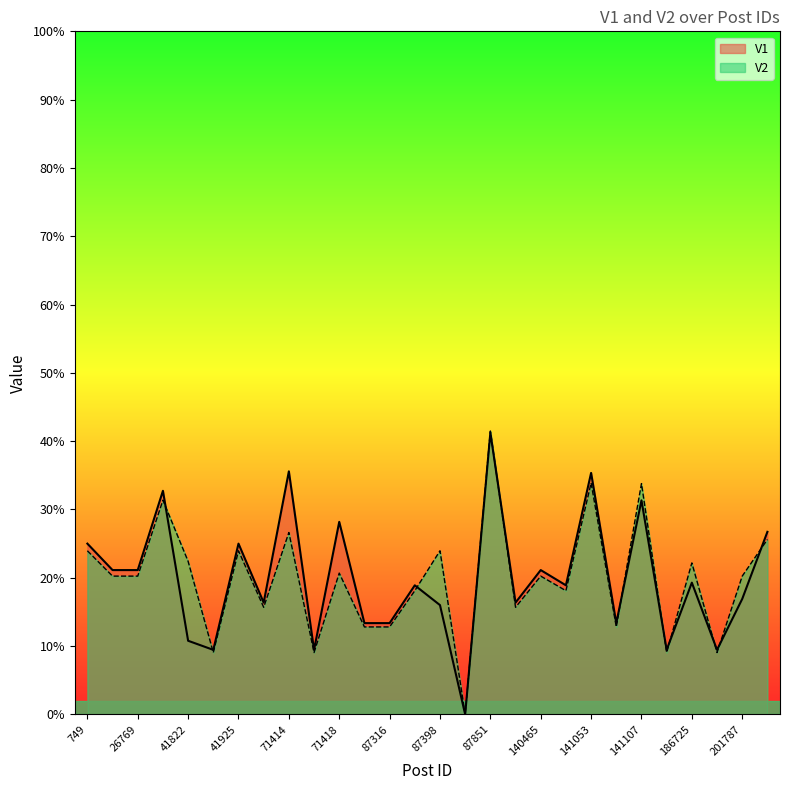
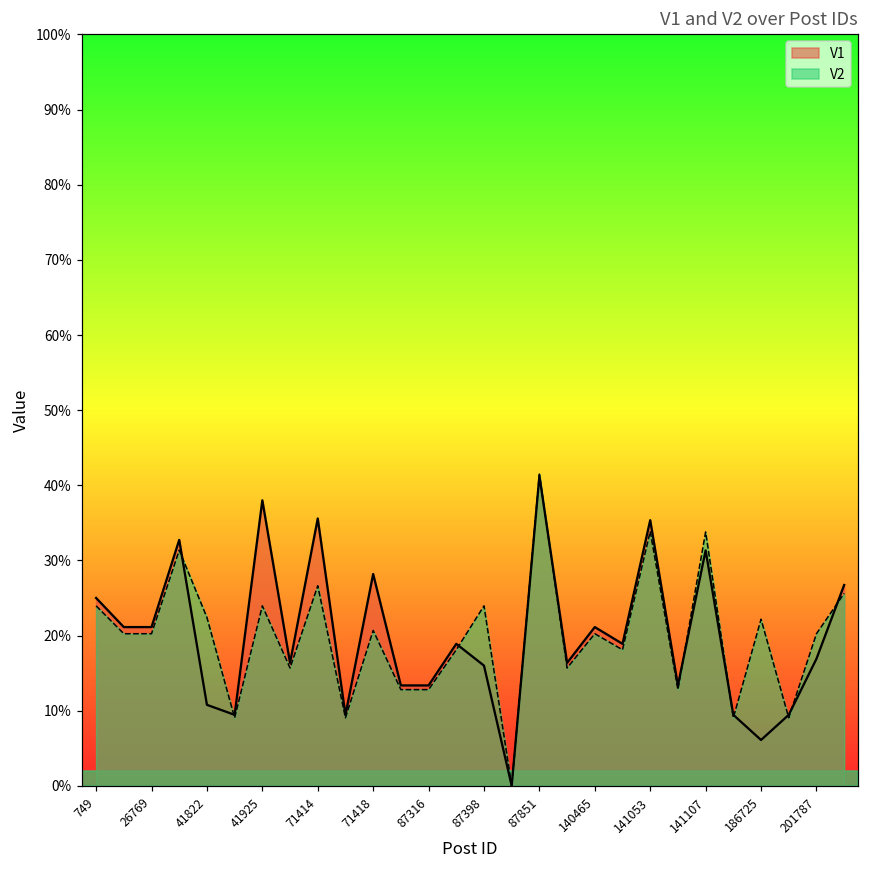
V1, 41925: 25% -> 38%
V1, 186725: 19% -> 6%
